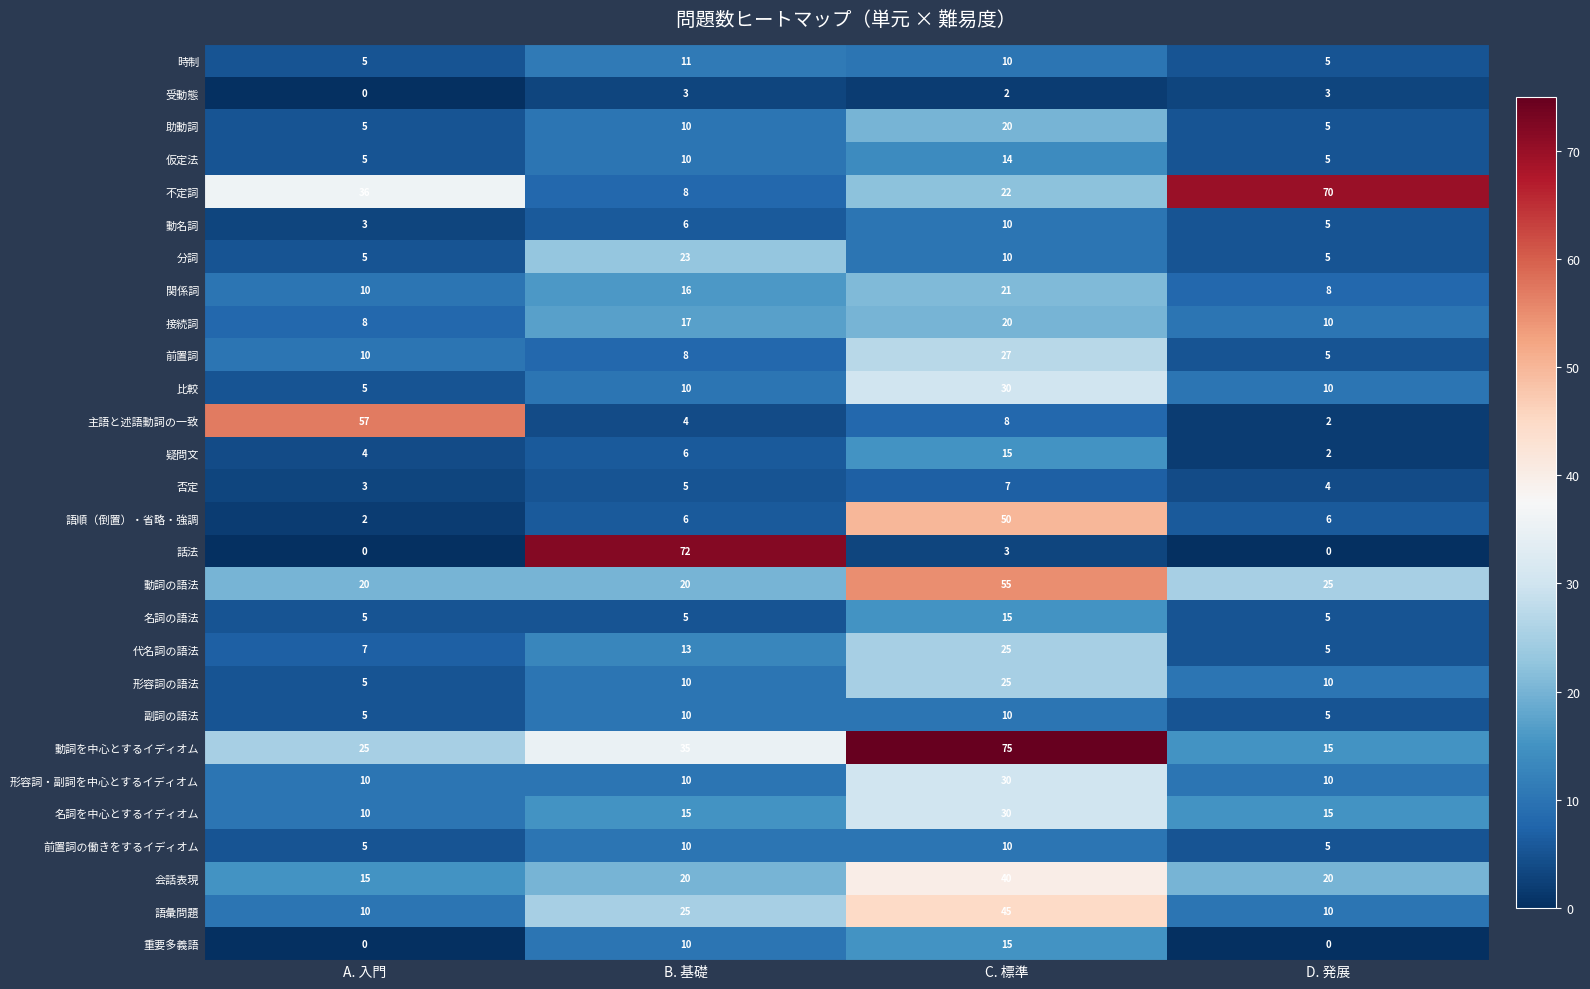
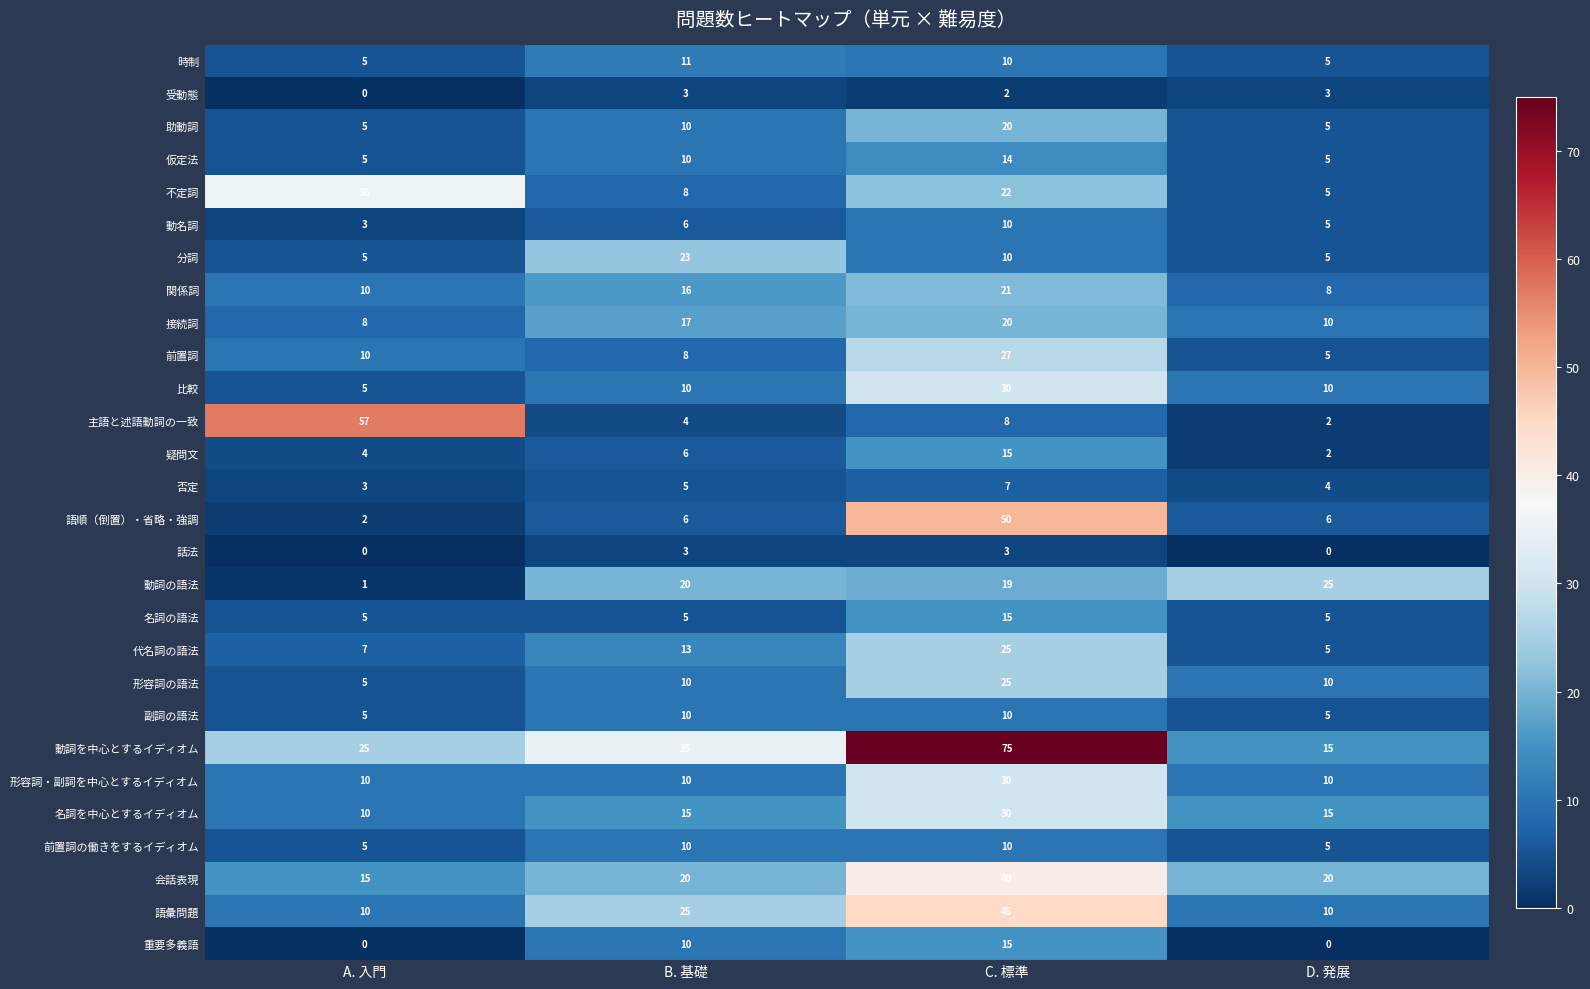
不定詞, D. 発展: 70 -> 5
話法, B. 基礎: 72 -> 3
動詞の語法, A. 入門: 20 -> 1
動詞の語法, C. 標準: 55 -> 19
